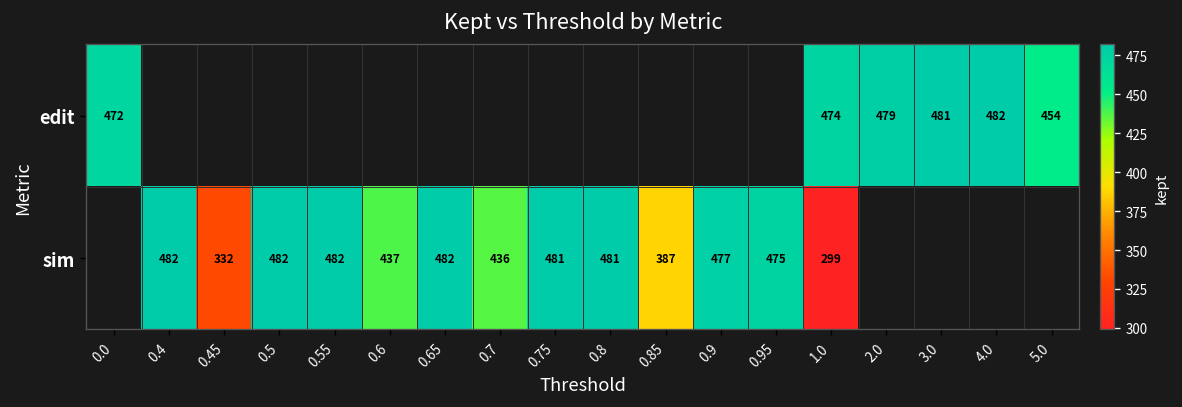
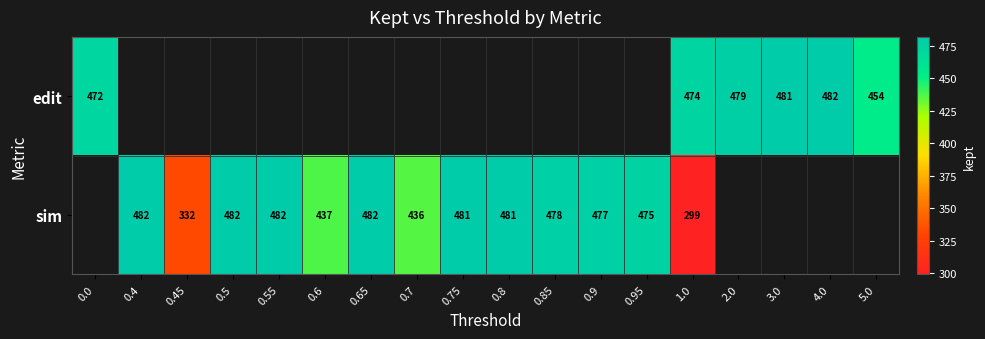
sim, 0.85: 387 -> 478
